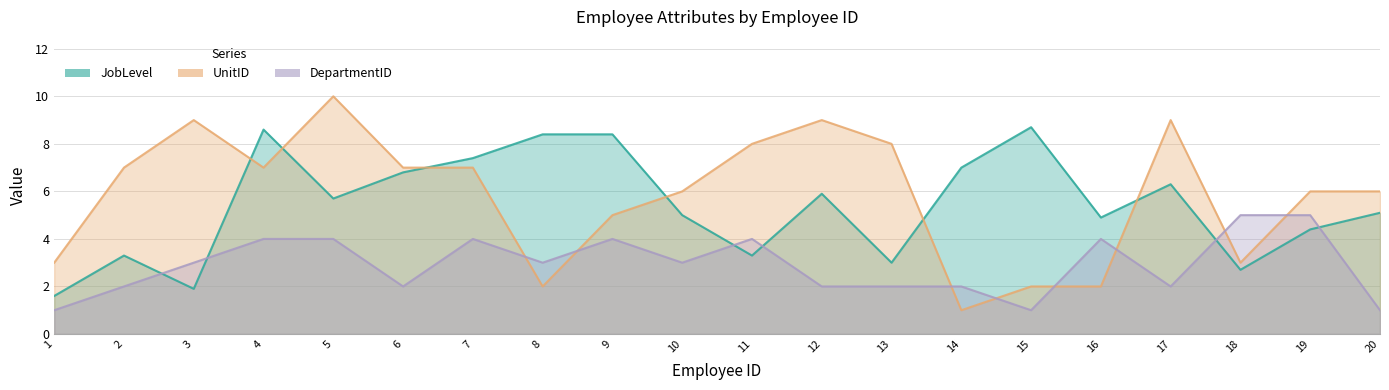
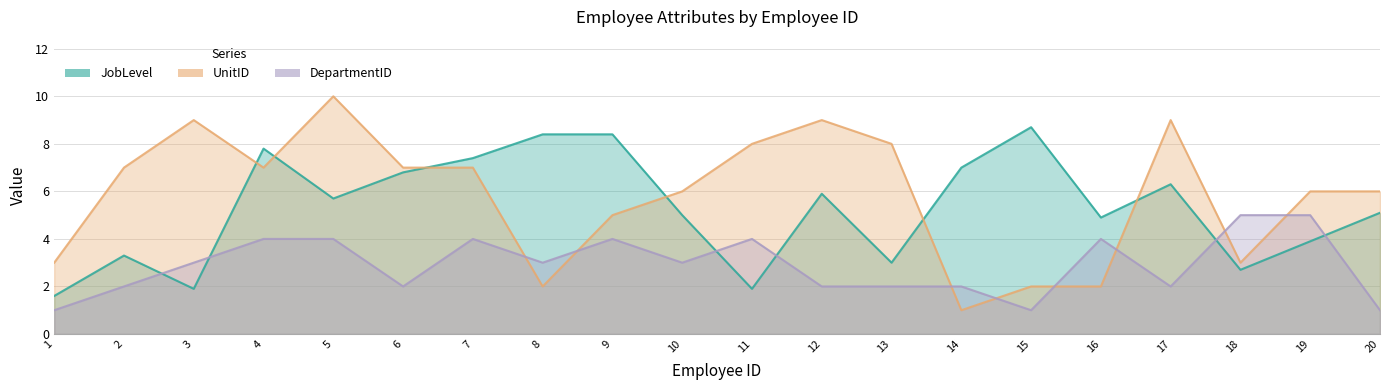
JobLevel, 4: 8.6 -> 7.8
JobLevel, 11: 3.3 -> 1.9
JobLevel, 19: 4.4 -> 3.9
